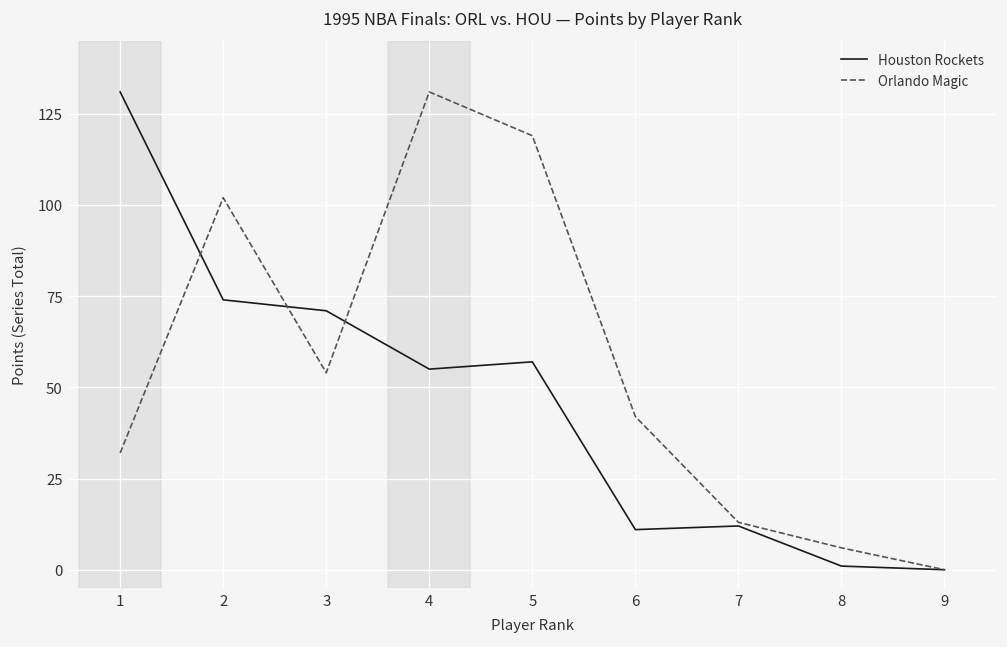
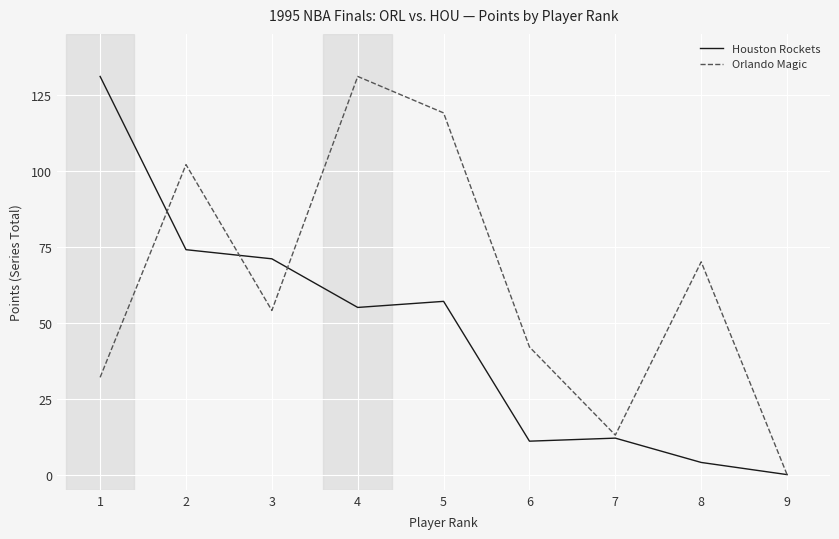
Houston Rockets, 8: 1 -> 4
Orlando Magic, 8: 6 -> 70
